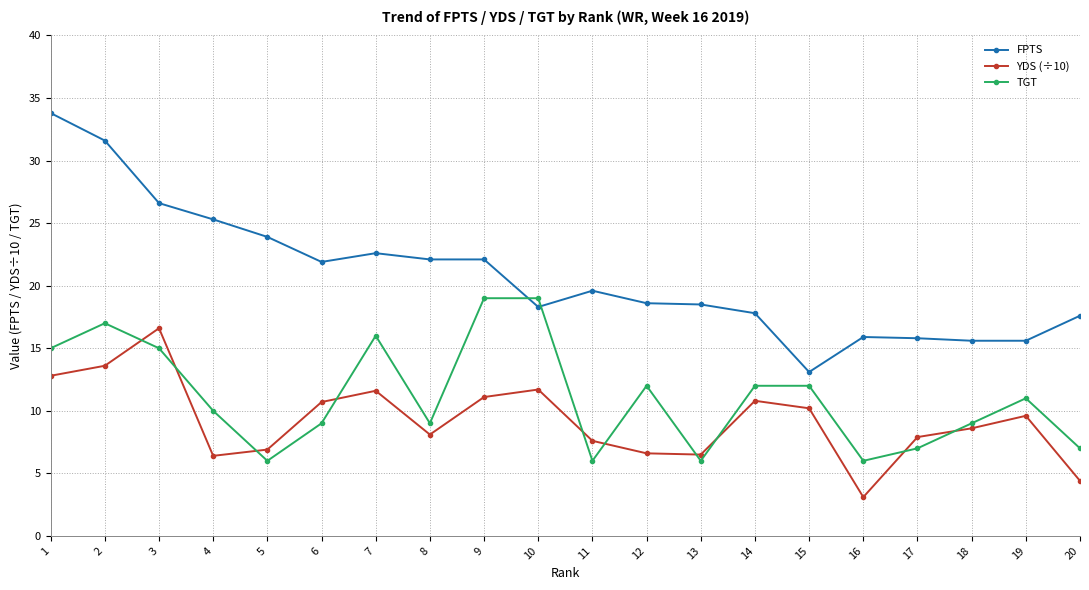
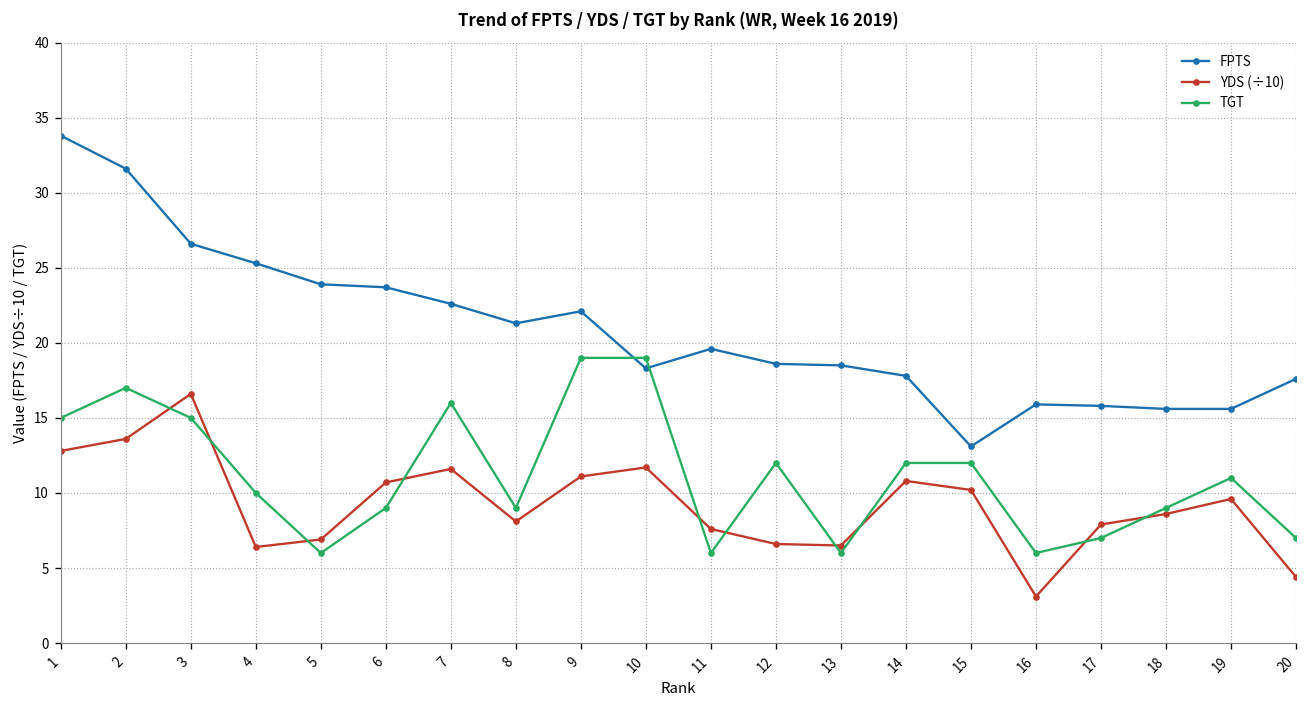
FPTS, 6: 21.9 -> 23.7
FPTS, 8: 22.1 -> 21.3
